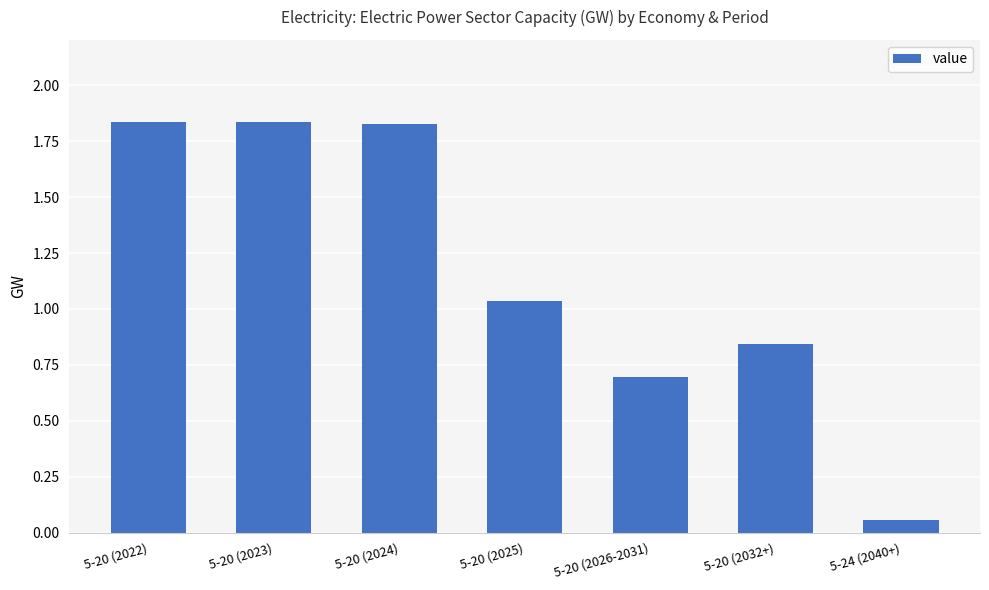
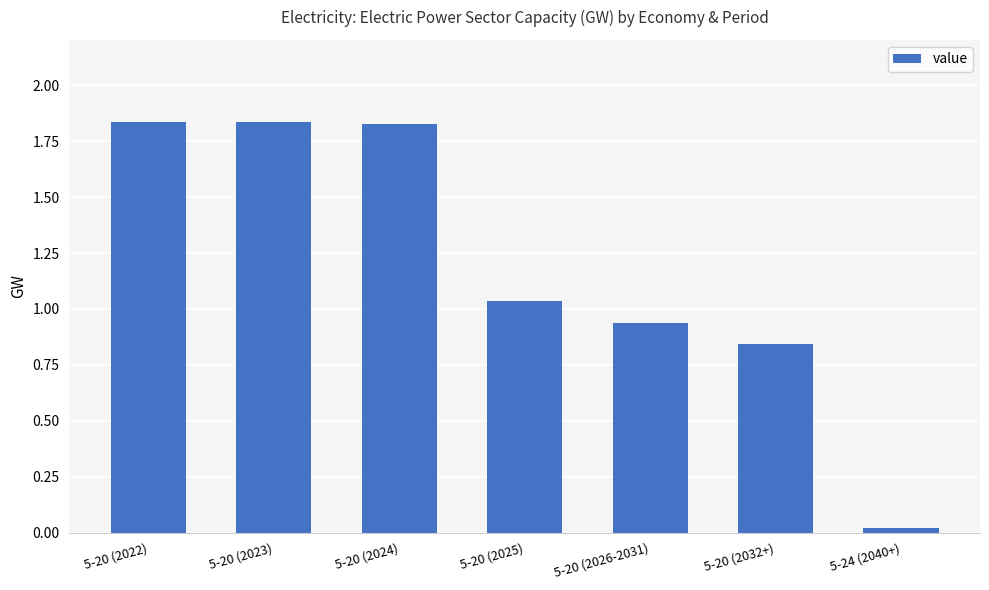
5-20 (2026-2031): 0.70 -> 0.94
5-24 (2040+): 0.06 -> 0.02
